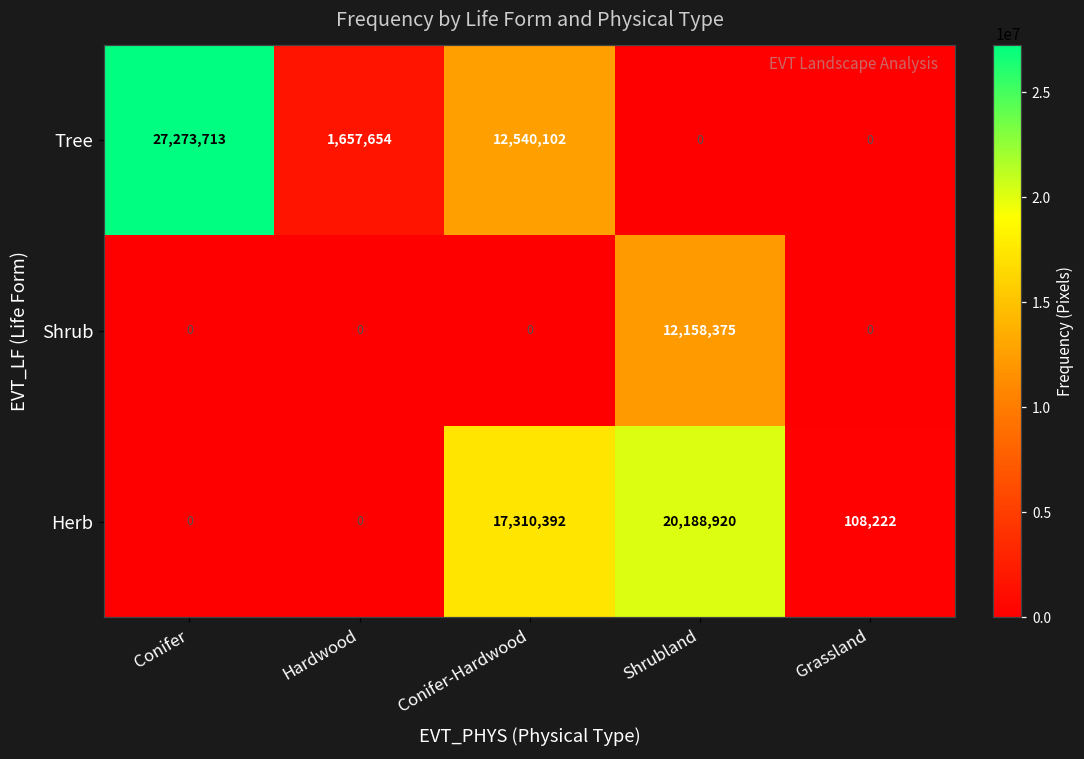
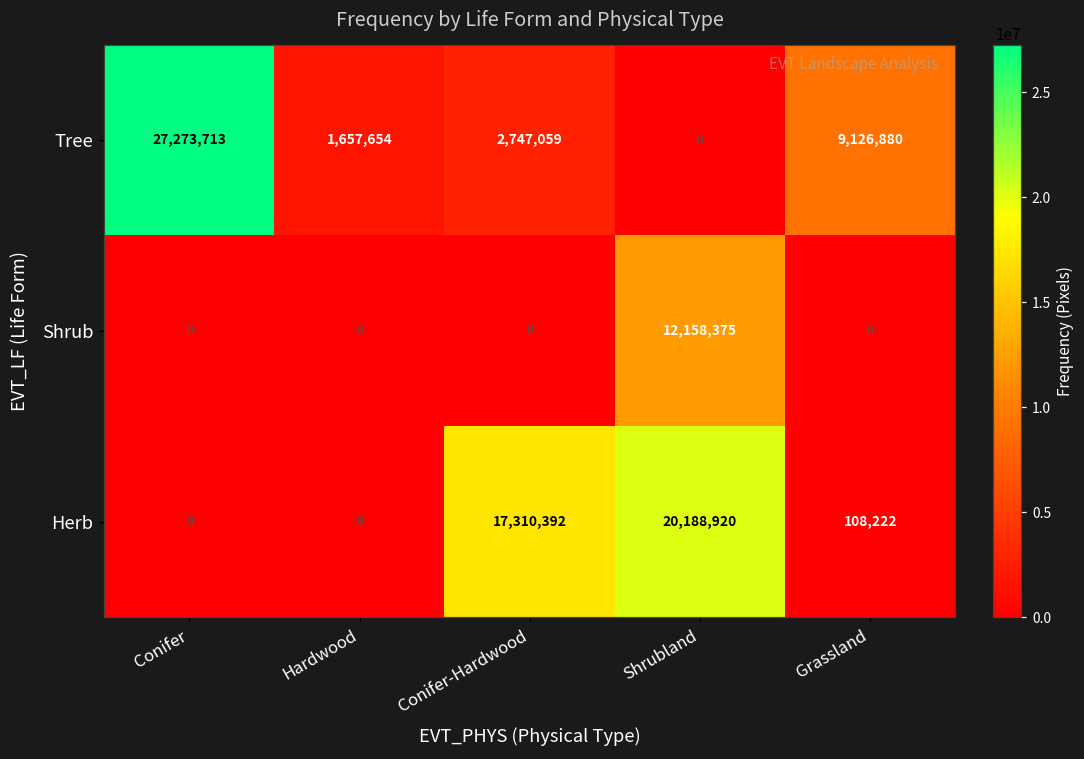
Tree, Conifer-Hardwood: 12,540,102 -> 2,747,059
Tree, Grassland: 0 -> 9,126,880
